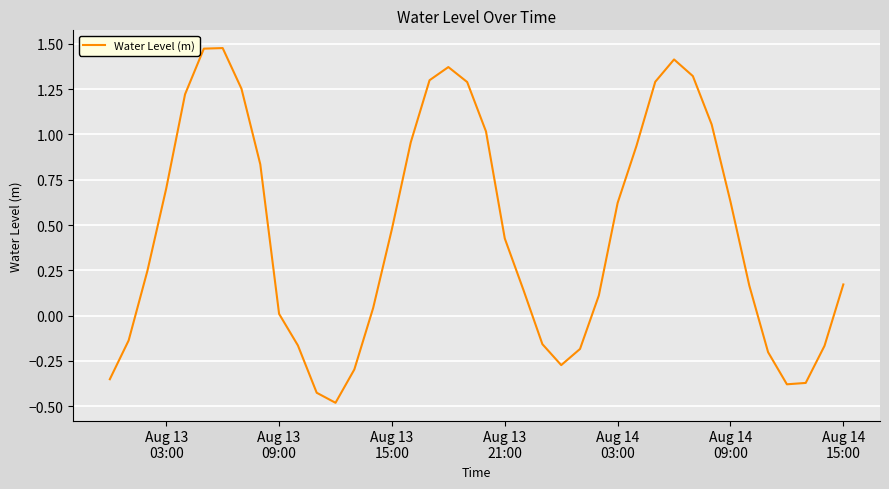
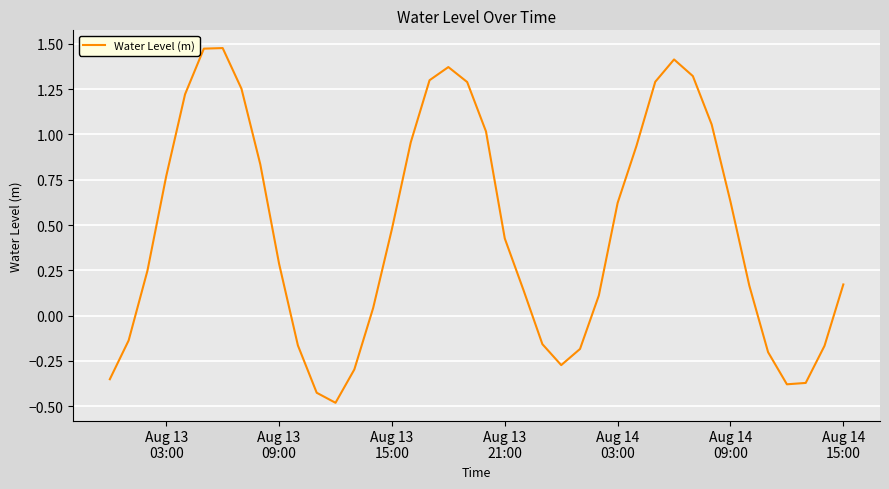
Aug 13 03:00: 0.70 -> 0.77
Aug 13 09:00: 0.01 -> 0.29
